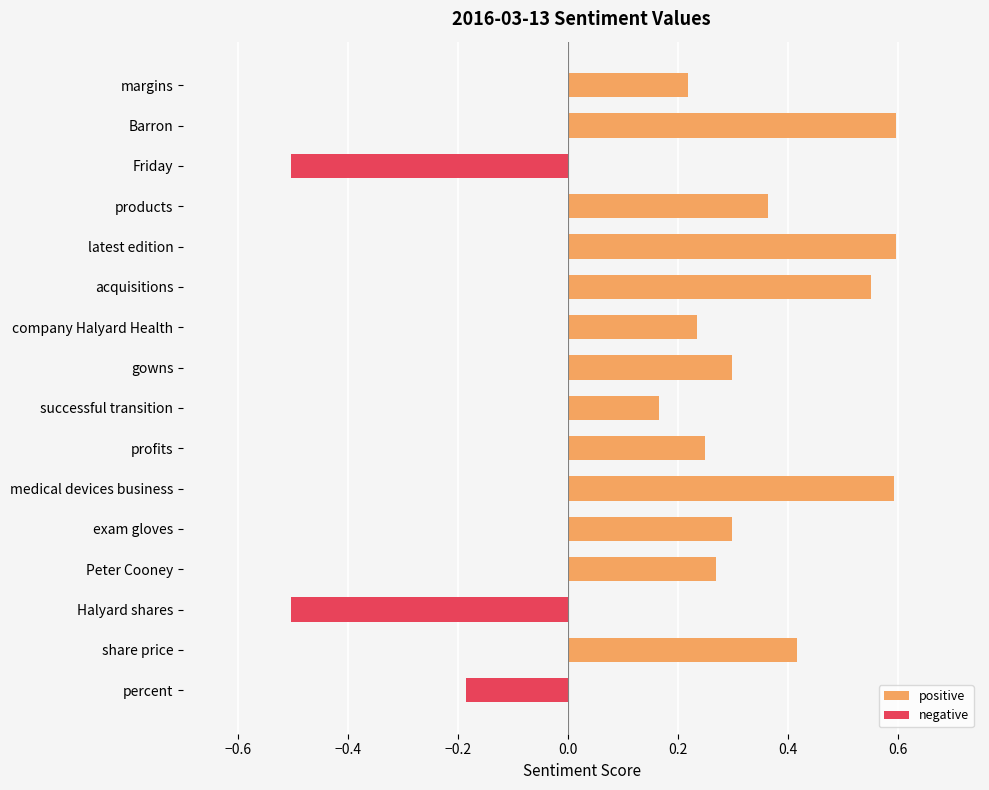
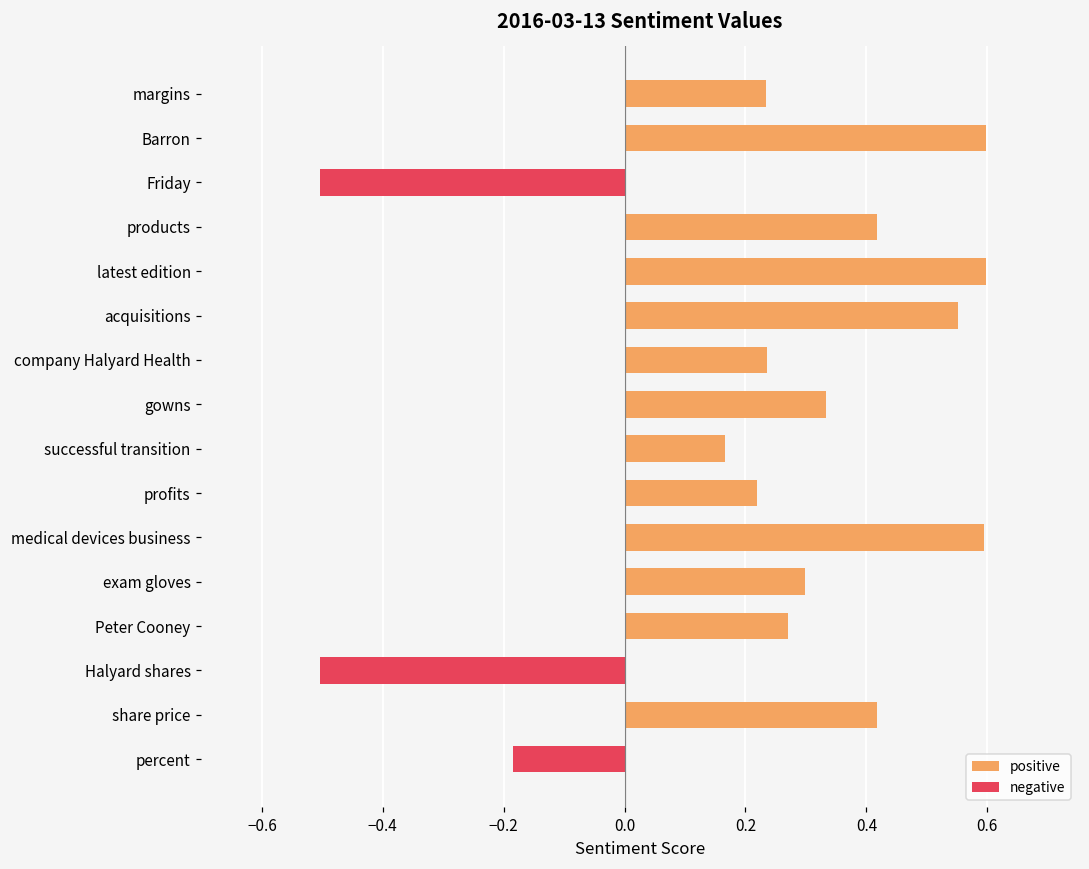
positive, margins: 0.22 -> 0.23
positive, products: 0.36 -> 0.42
positive, gowns: 0.30 -> 0.33
positive, profits: 0.25 -> 0.22
